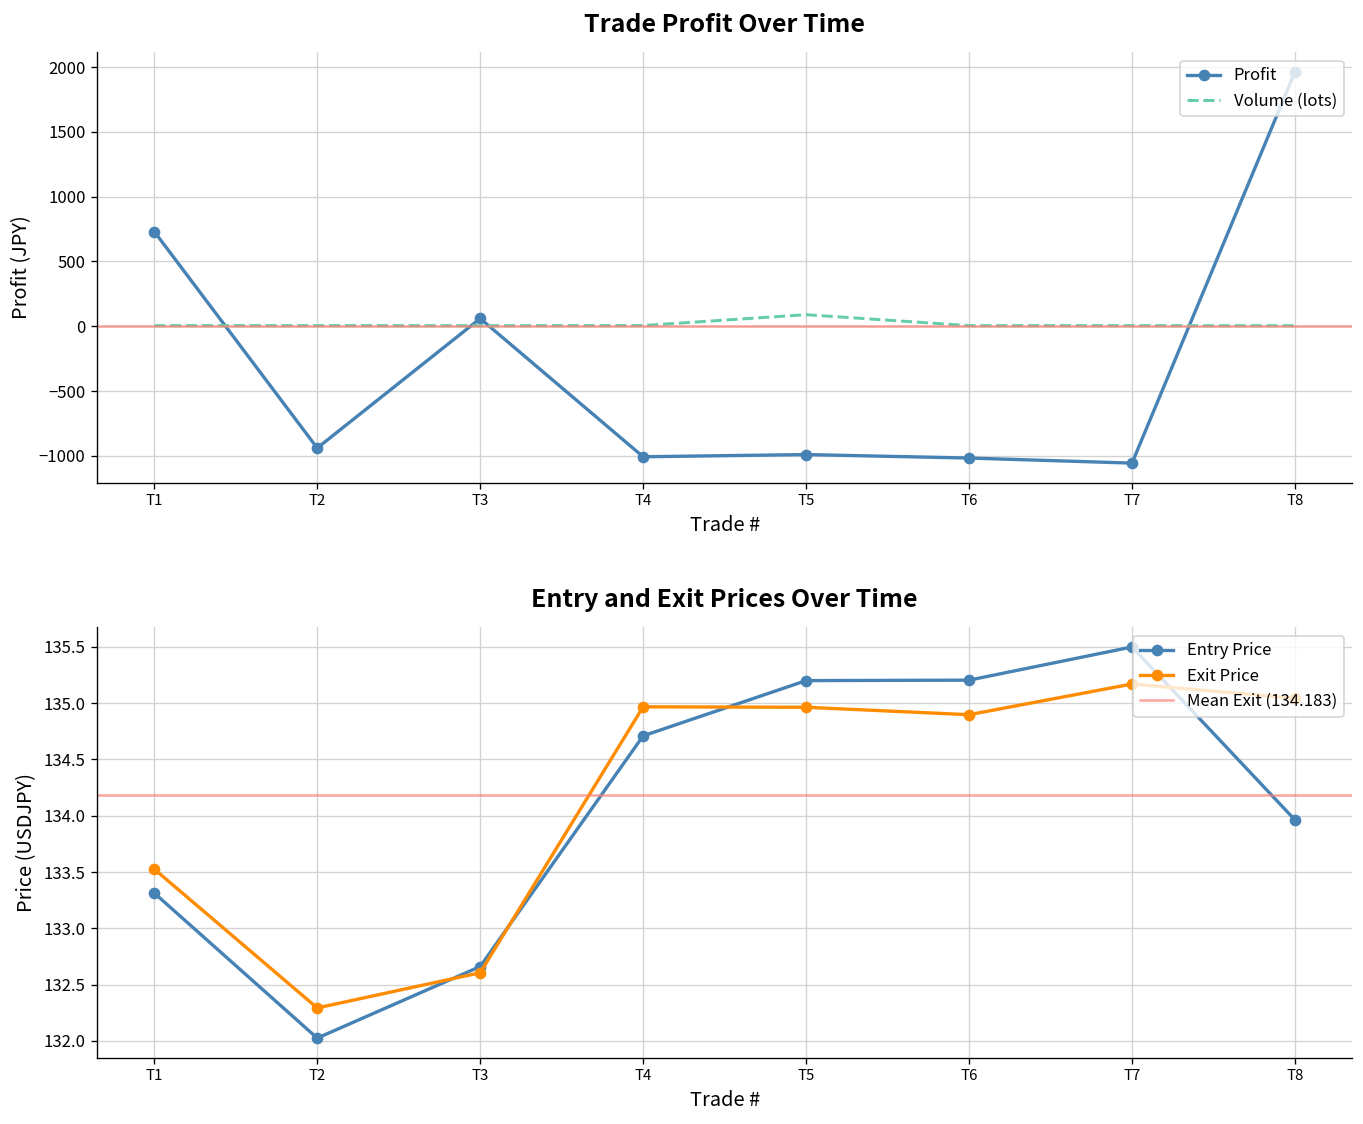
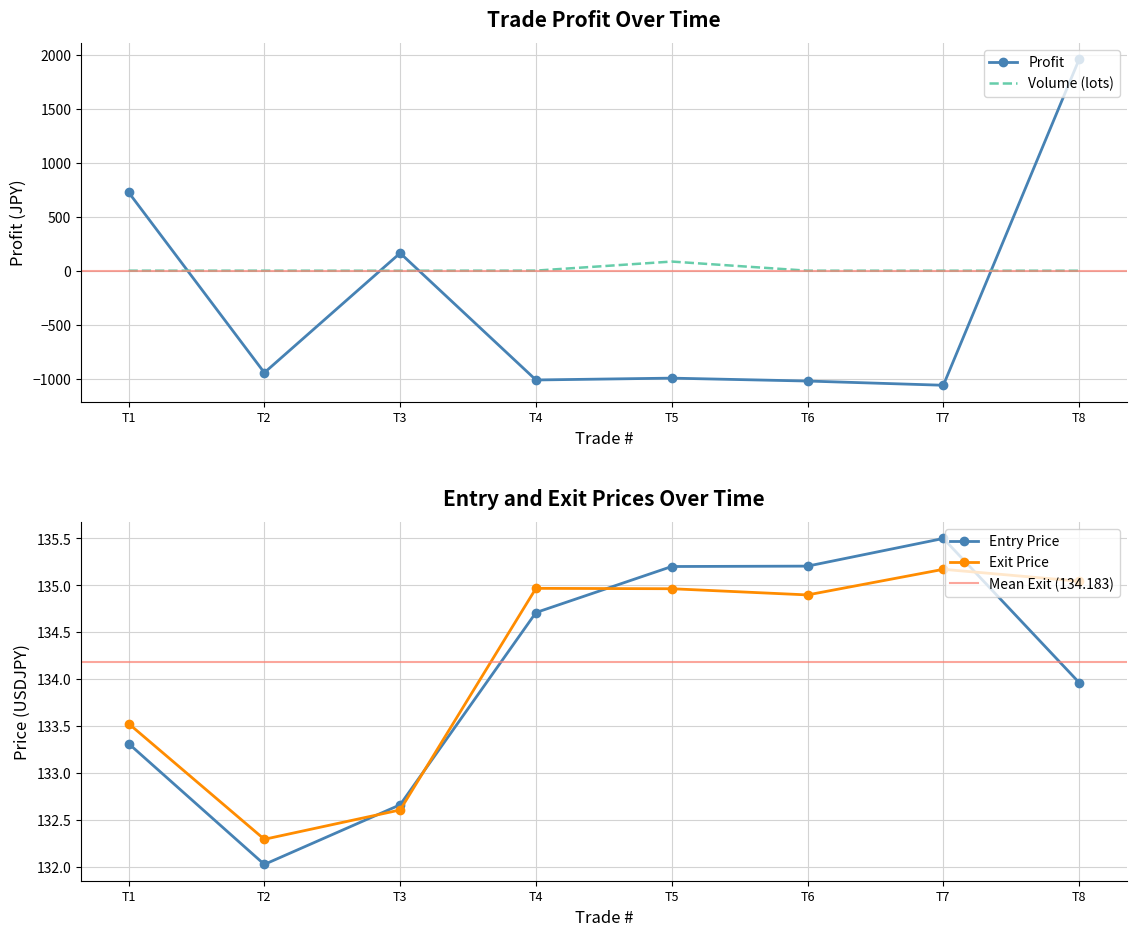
Trade Profit Over Time, Profit, T3: 60 -> 170
